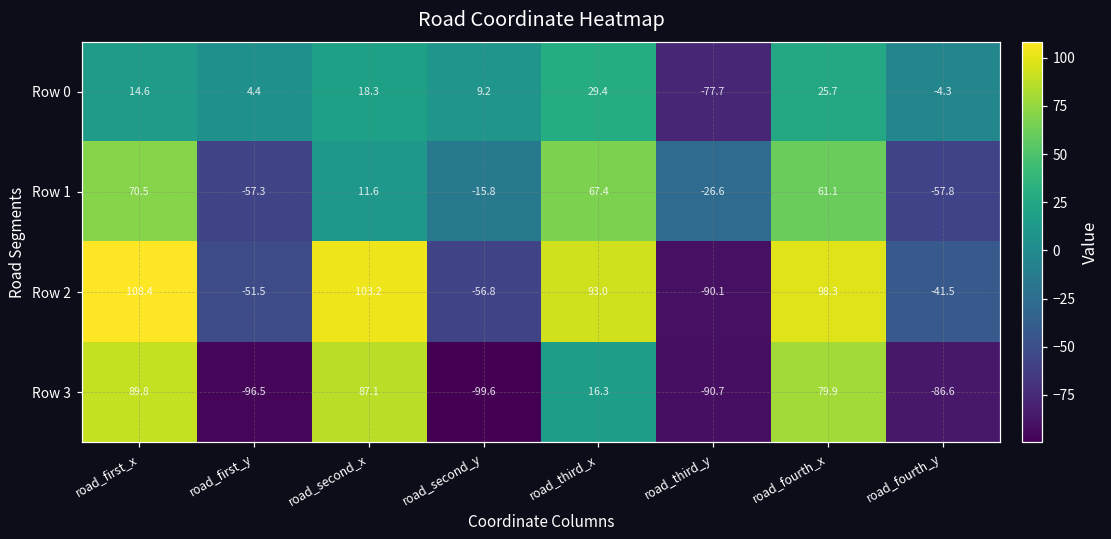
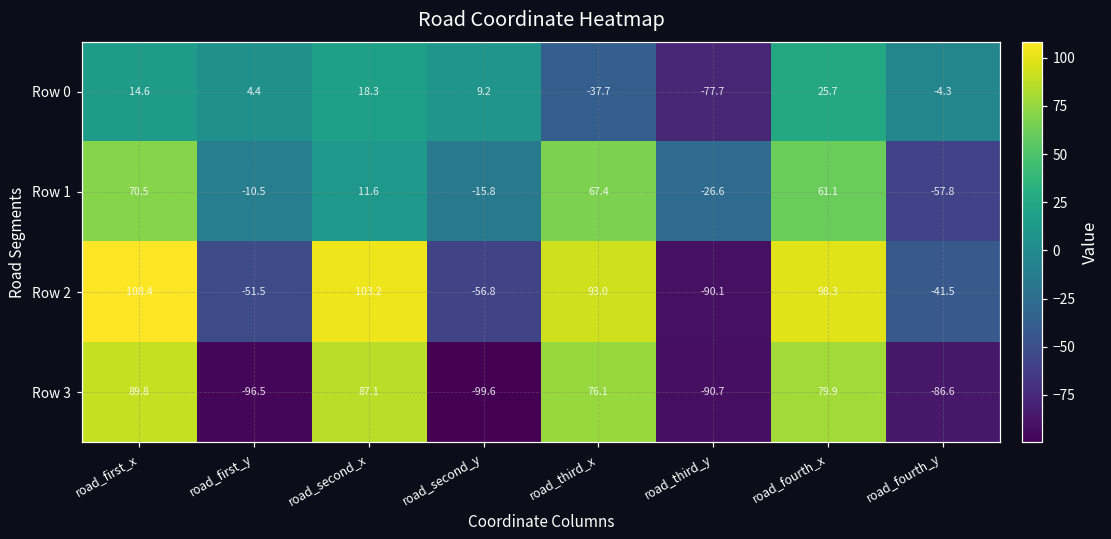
Row 0, road_third_x: 29.4 -> -37.7
Row 1, road_first_y: -57.3 -> -10.5
Row 3, road_third_x: 16.3 -> 76.1
